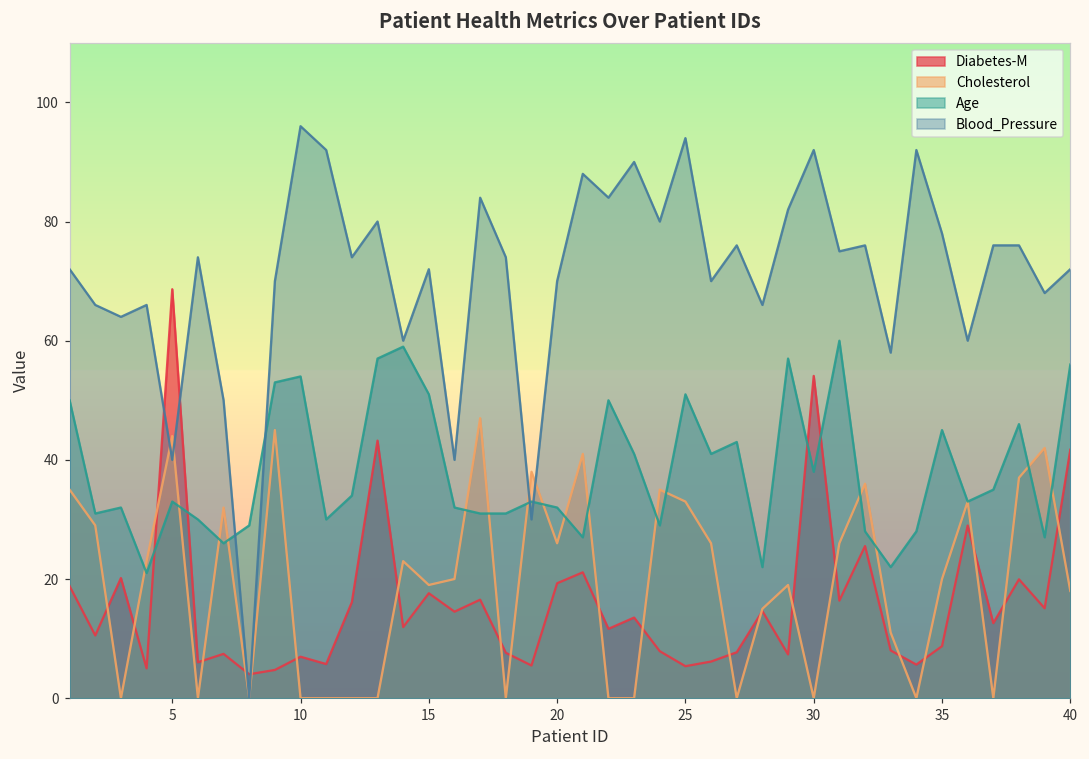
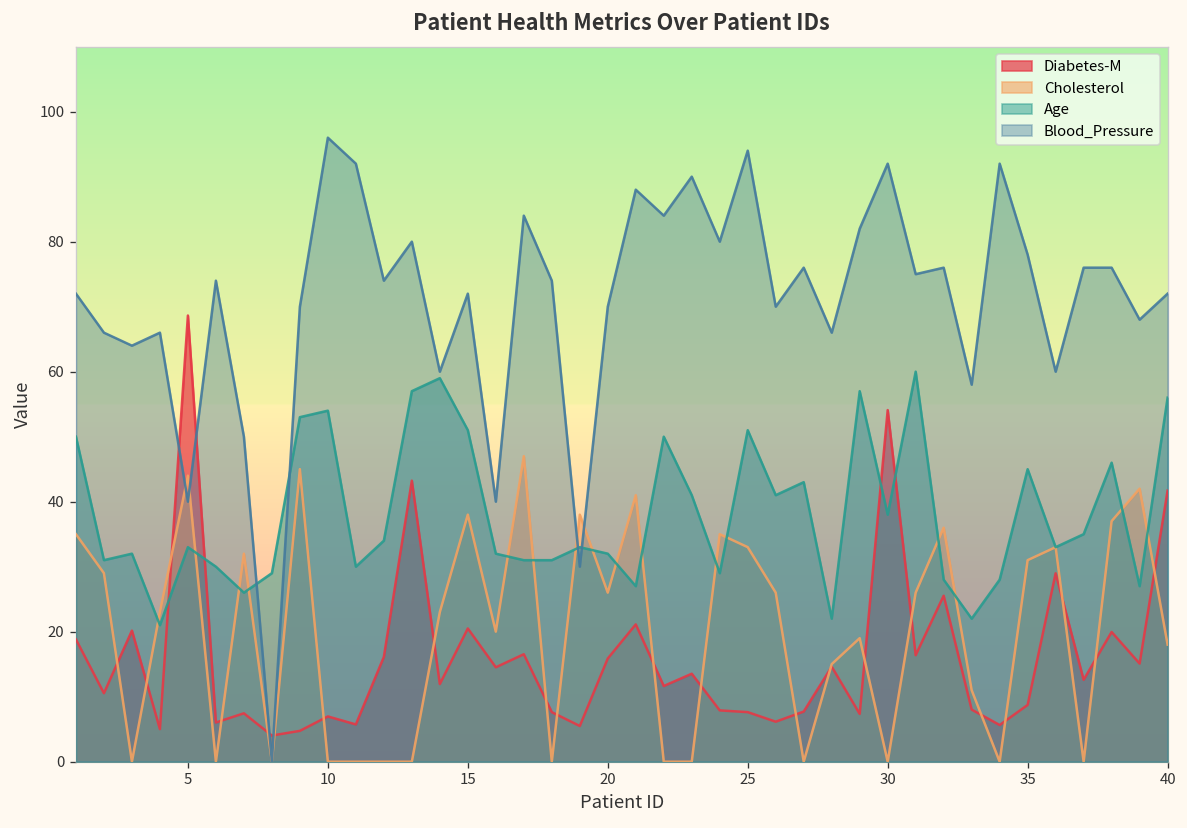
Diabetes-M, 15: 18 -> 20
Cholesterol, 15: 19 -> 38
Diabetes-M, 20: 19 -> 16
Diabetes-M, 25: 5 -> 8
Cholesterol, 35: 20 -> 31
